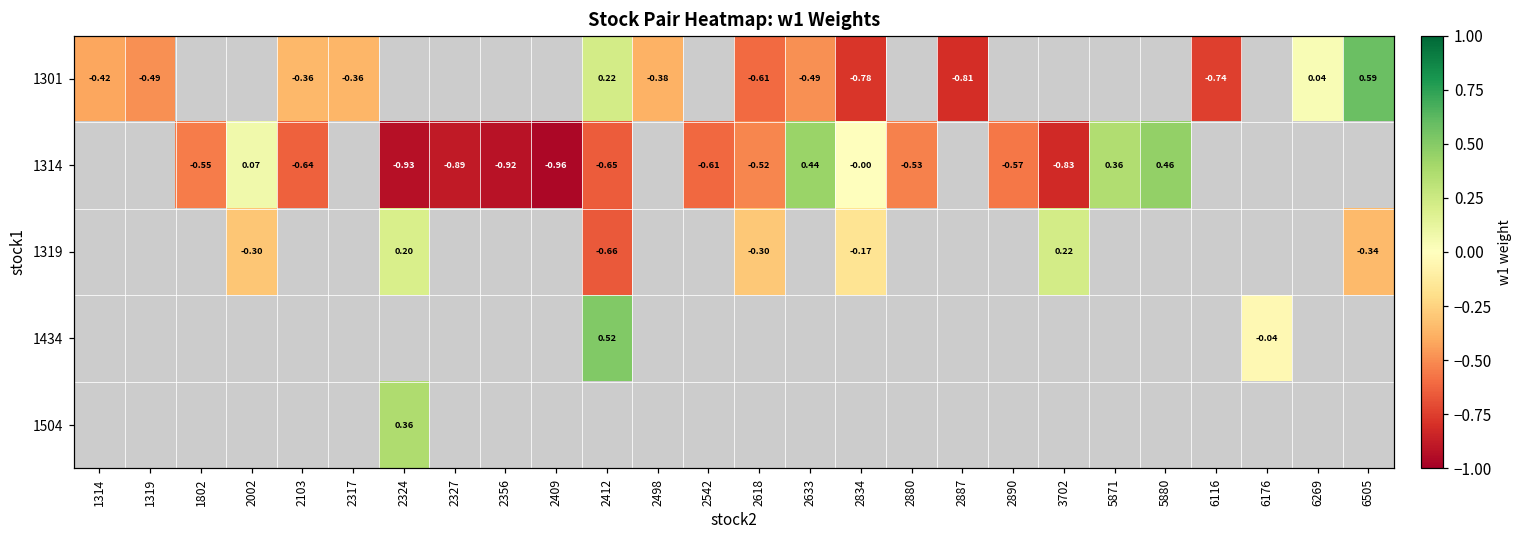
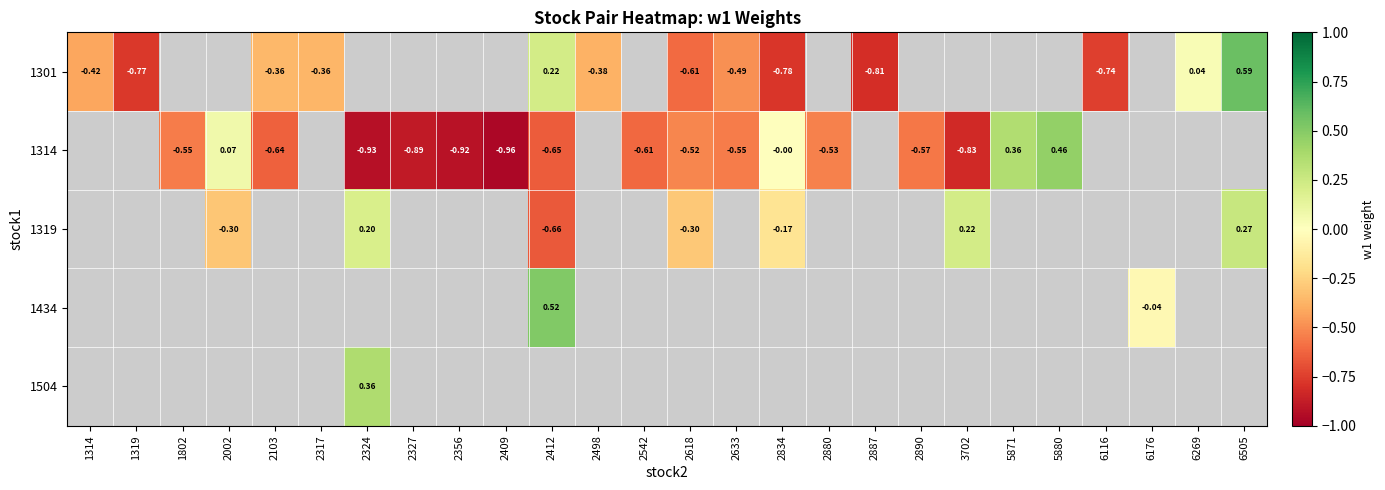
1301, 1319: -0.49 -> -0.77
1314, 2633: 0.44 -> -0.55
1319, 6505: -0.34 -> 0.27
